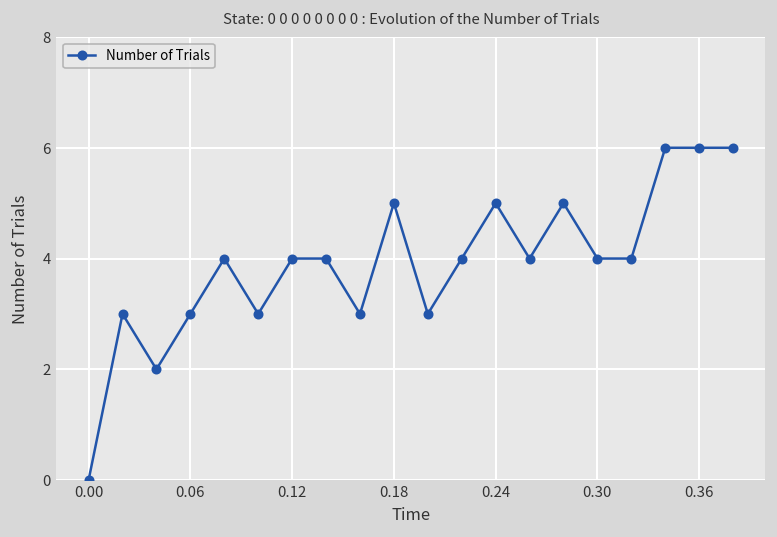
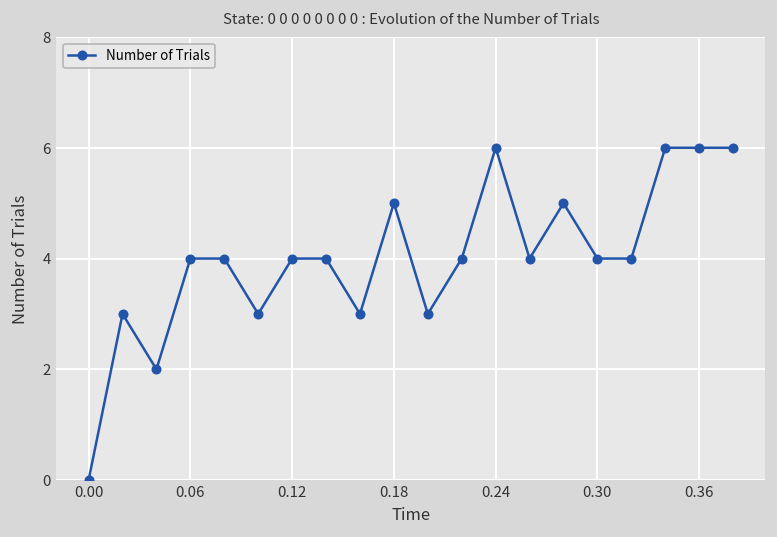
0.06: 3 -> 4
0.24: 5 -> 6
